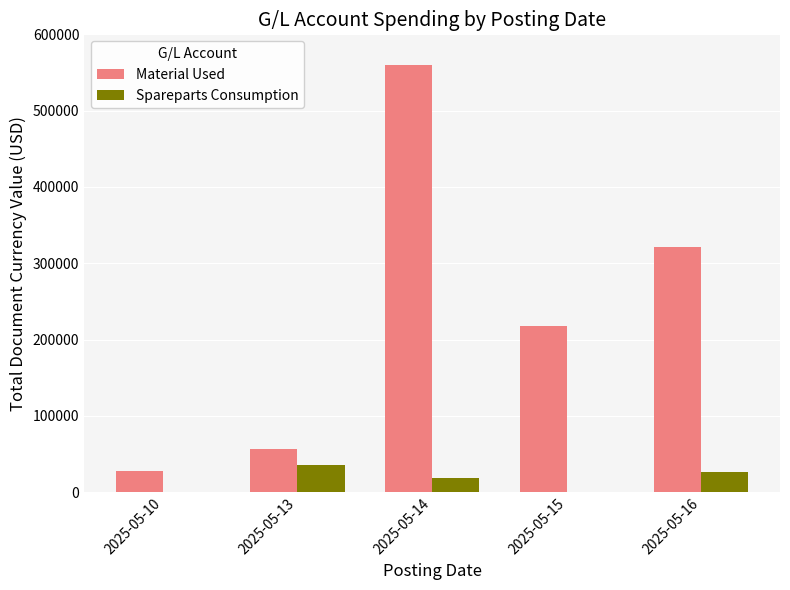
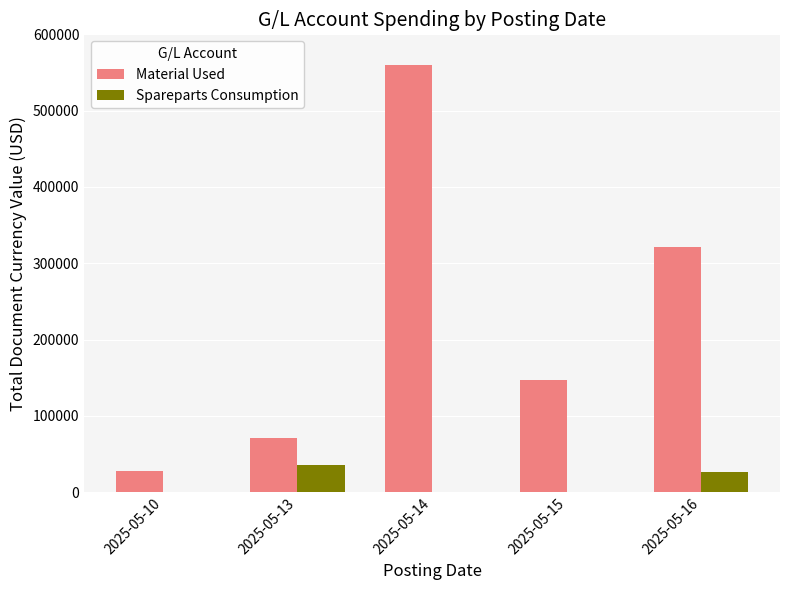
Material Used, 2025-05-13: 60000 -> 70000
Spareparts Consumption, 2025-05-14: 20000 -> 0
Material Used, 2025-05-15: 220000 -> 150000
